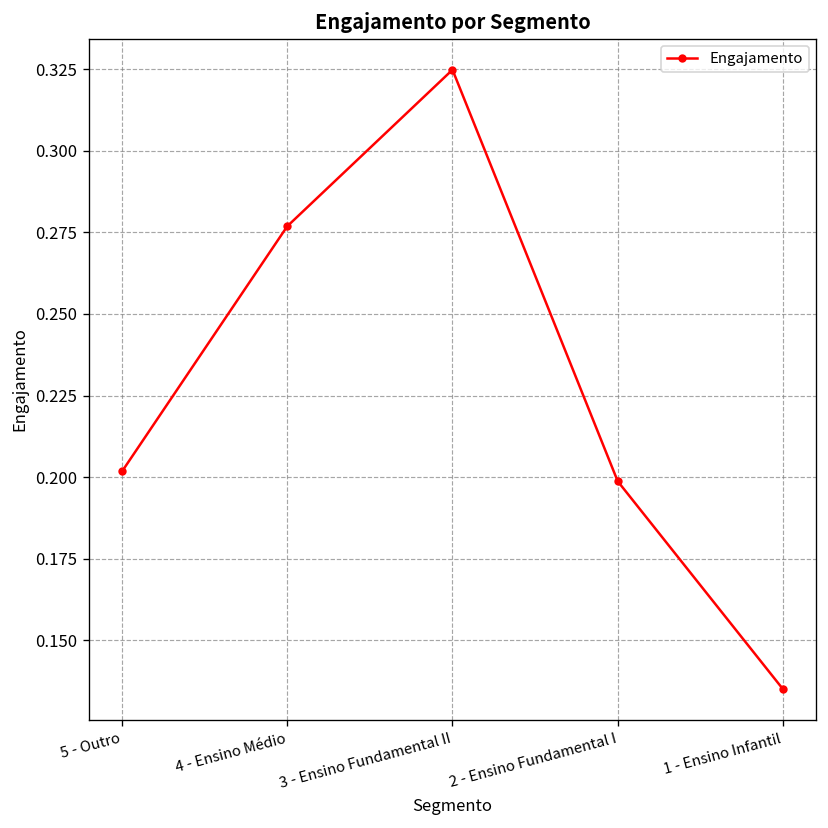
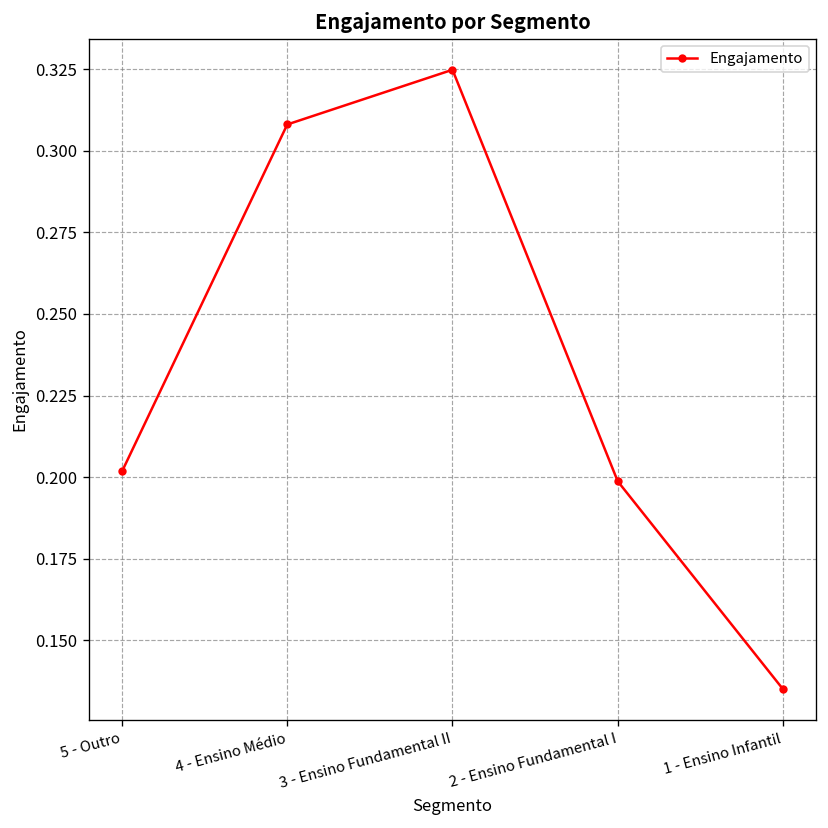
4 - Ensino Médio: 0.277 -> 0.308
